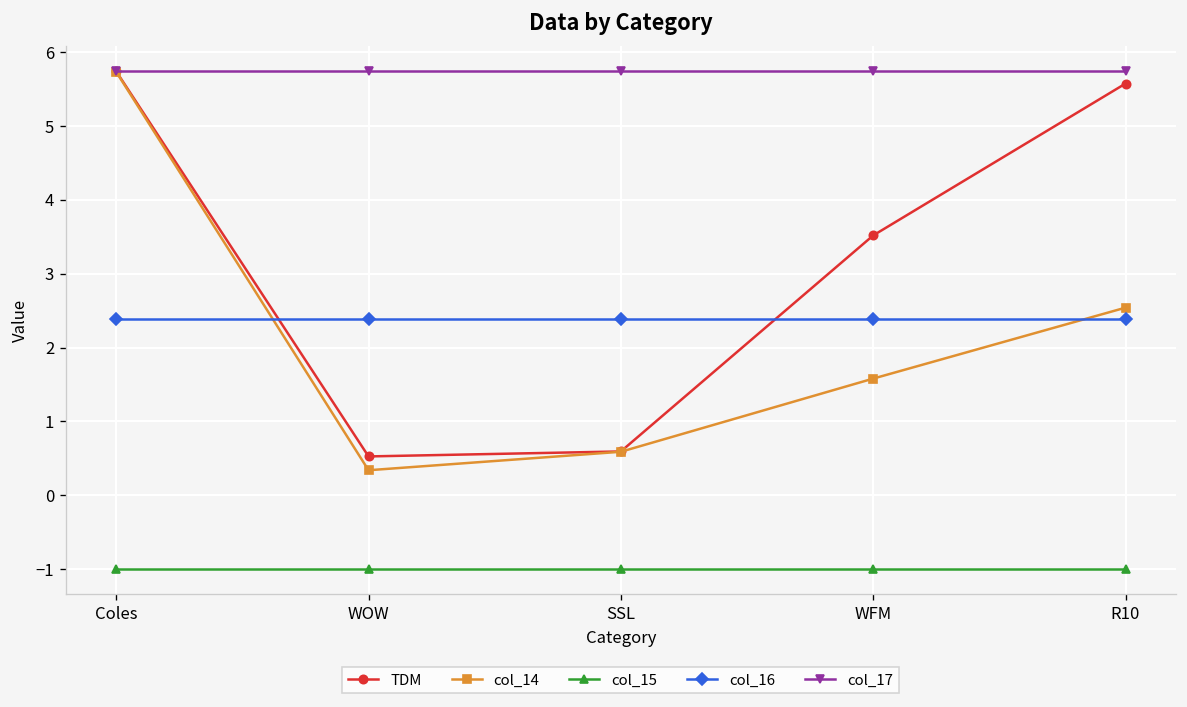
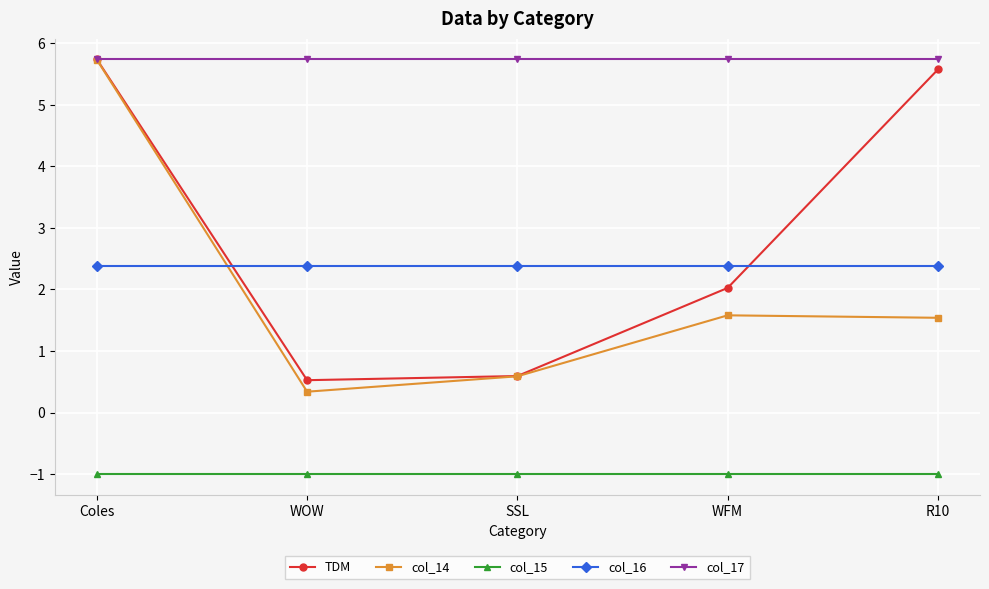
TDM, WFM: 3.5 -> 2.0
col_14, R10: 2.5 -> 1.5
